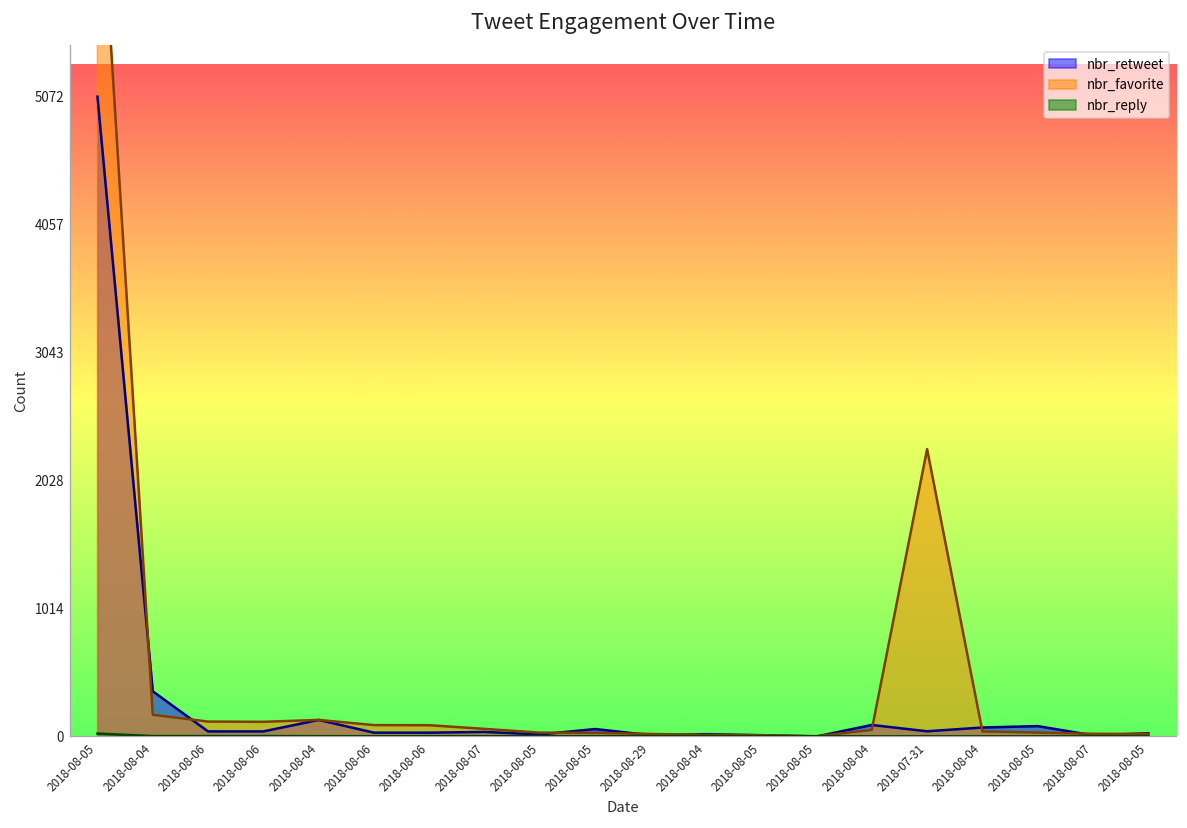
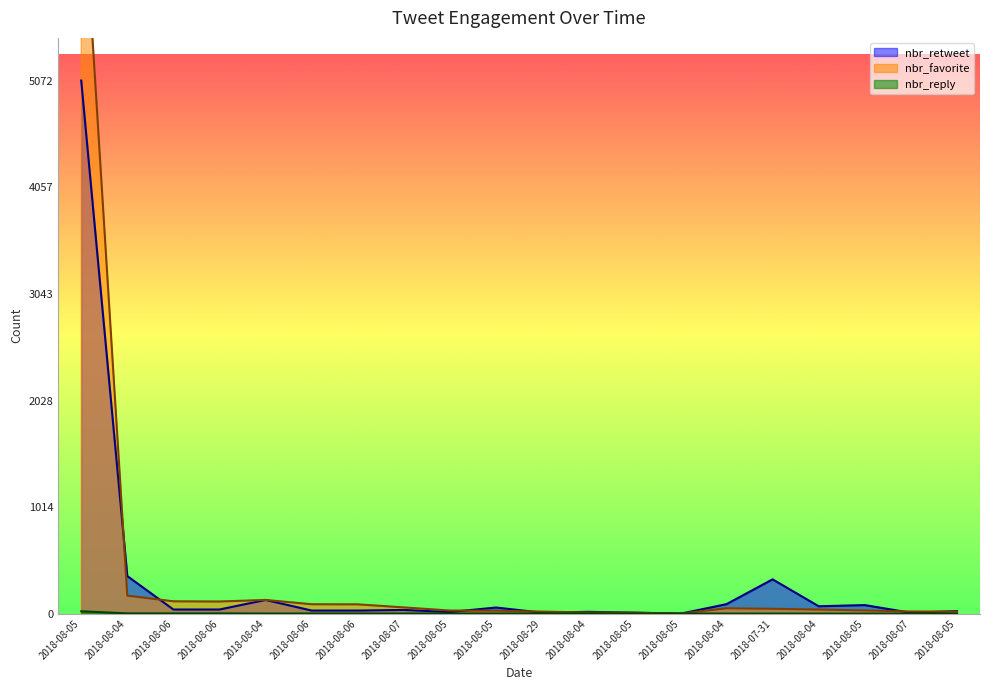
nbr_retweet, 2018-07-31: 40 -> 330
nbr_favorite, 2018-07-31: 2280 -> 50
